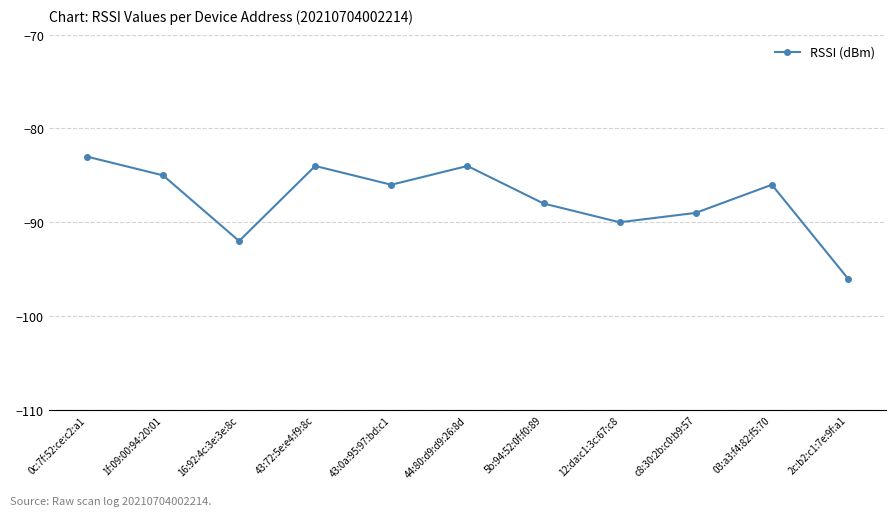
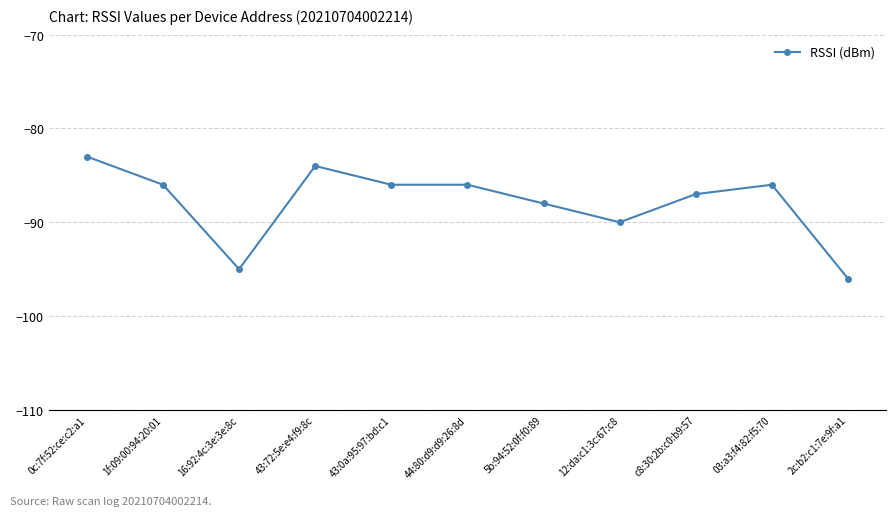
1f:09:00:94:20:01: -85 -> -86
16:92:4c:3e:3e:8c: -92 -> -95
44:80:d9:d9:26:8d: -84 -> -86
c8:30:2b:c0:b9:57: -89 -> -87
